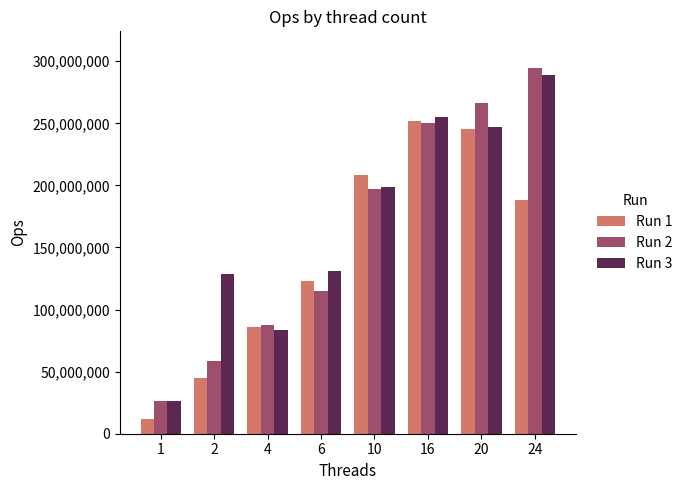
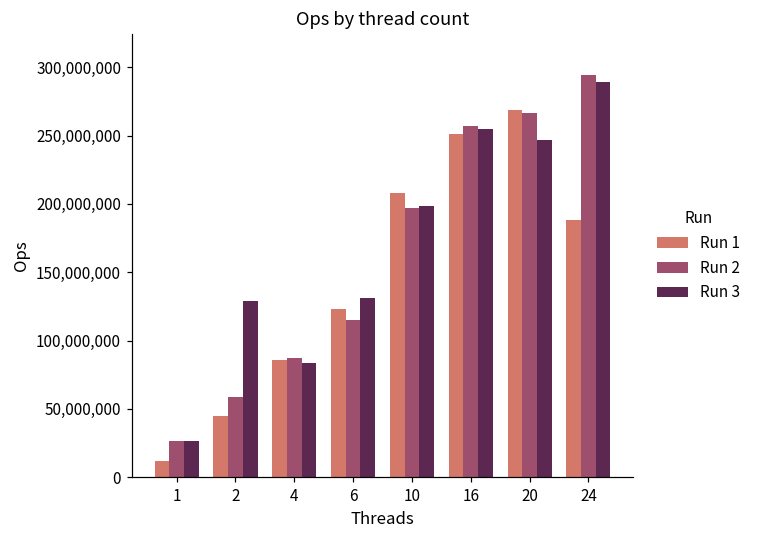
Run 2, 16: 251,000,000 -> 257,000,000
Run 1, 20: 245,000,000 -> 268,000,000
